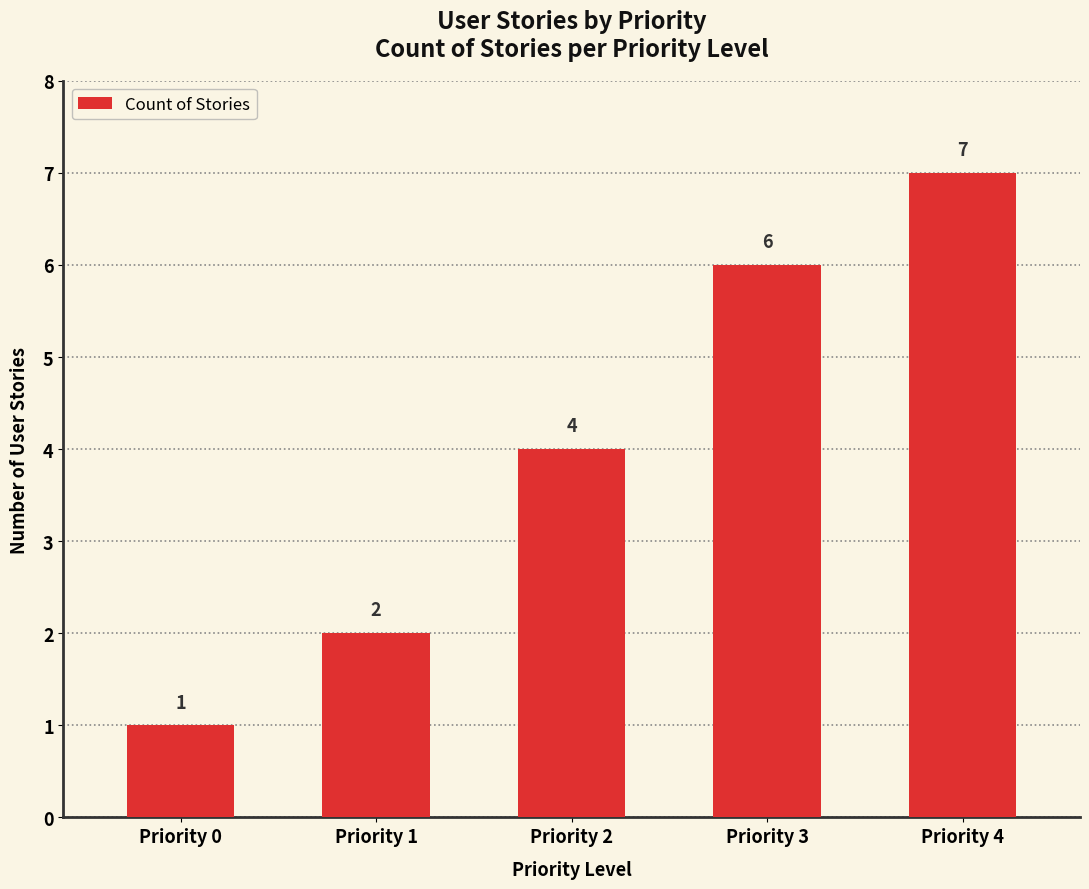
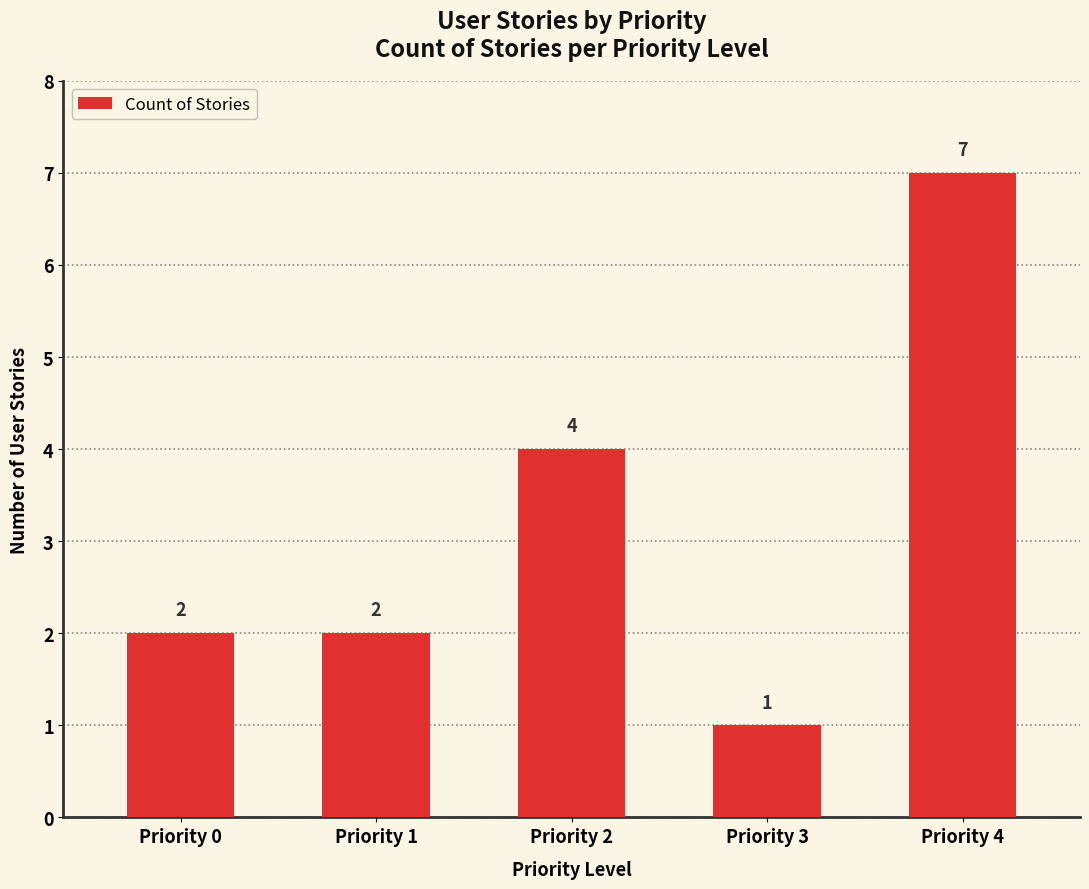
Priority 0: 1 -> 2
Priority 3: 6 -> 1
